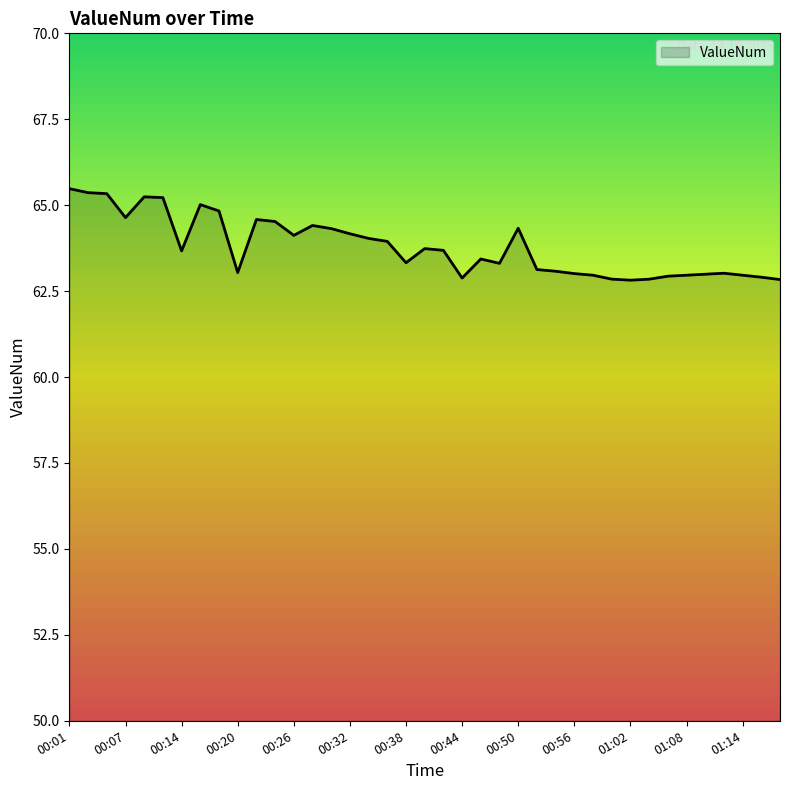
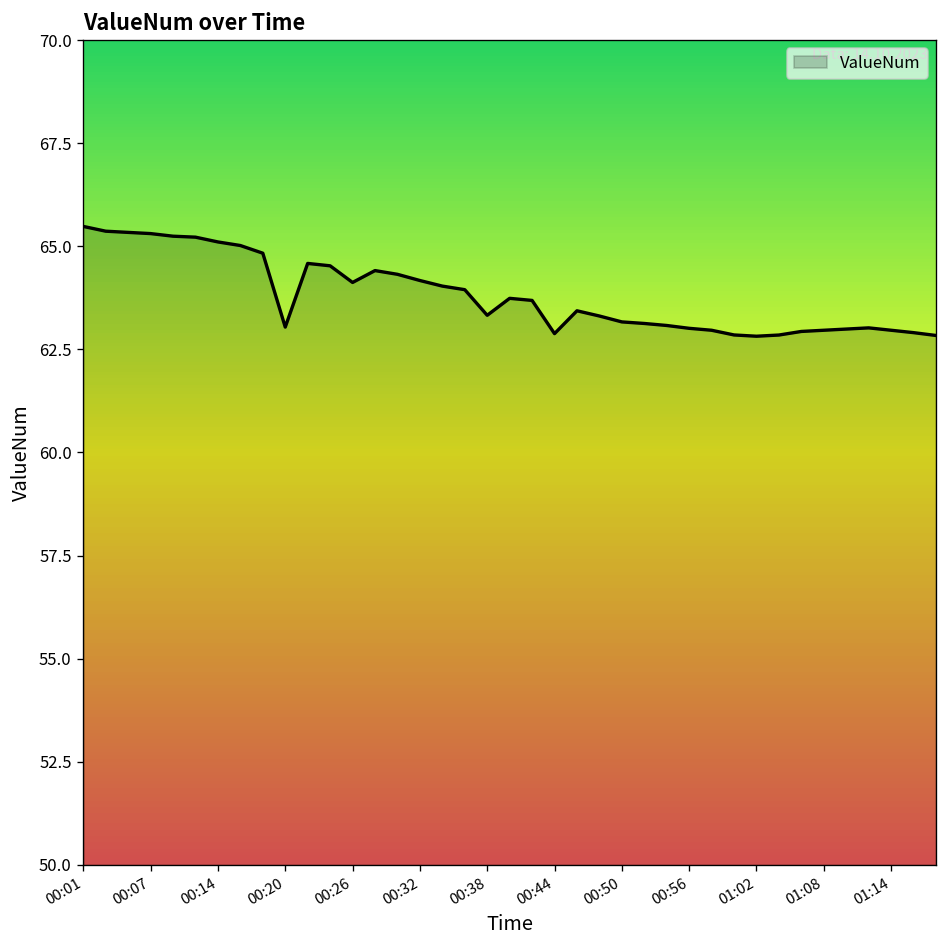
00:07: 64.6 -> 65.3
00:14: 63.7 -> 65.1
00:50: 64.3 -> 63.2
